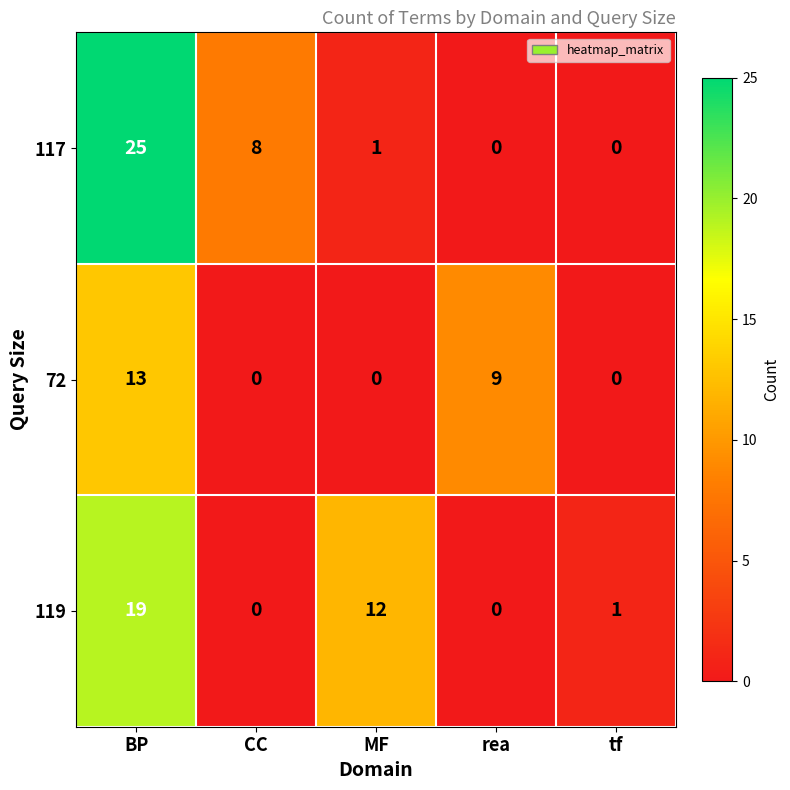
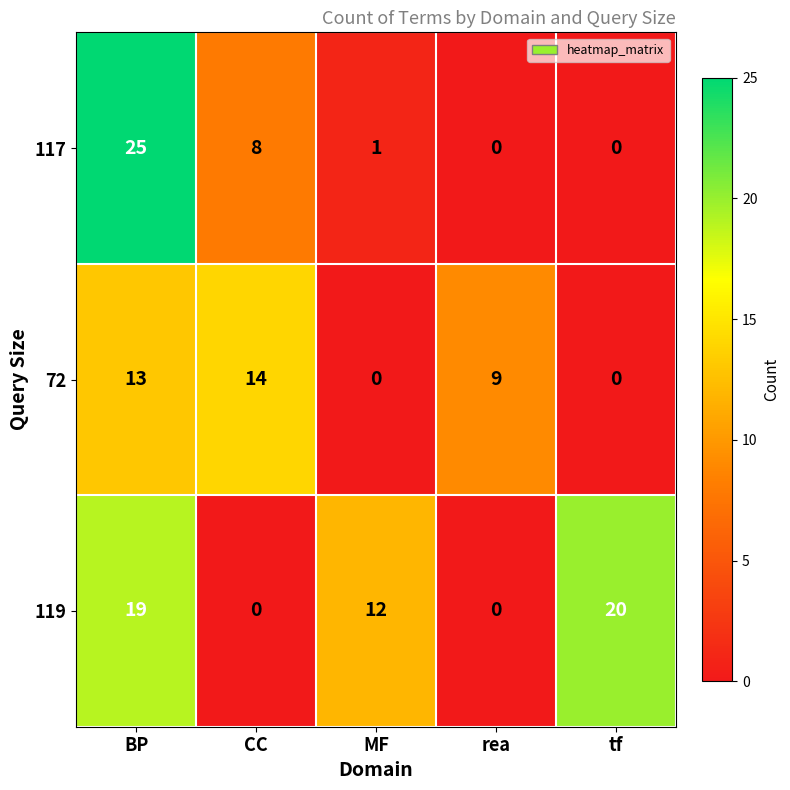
72, CC: 0 -> 14
119, tf: 1 -> 20
